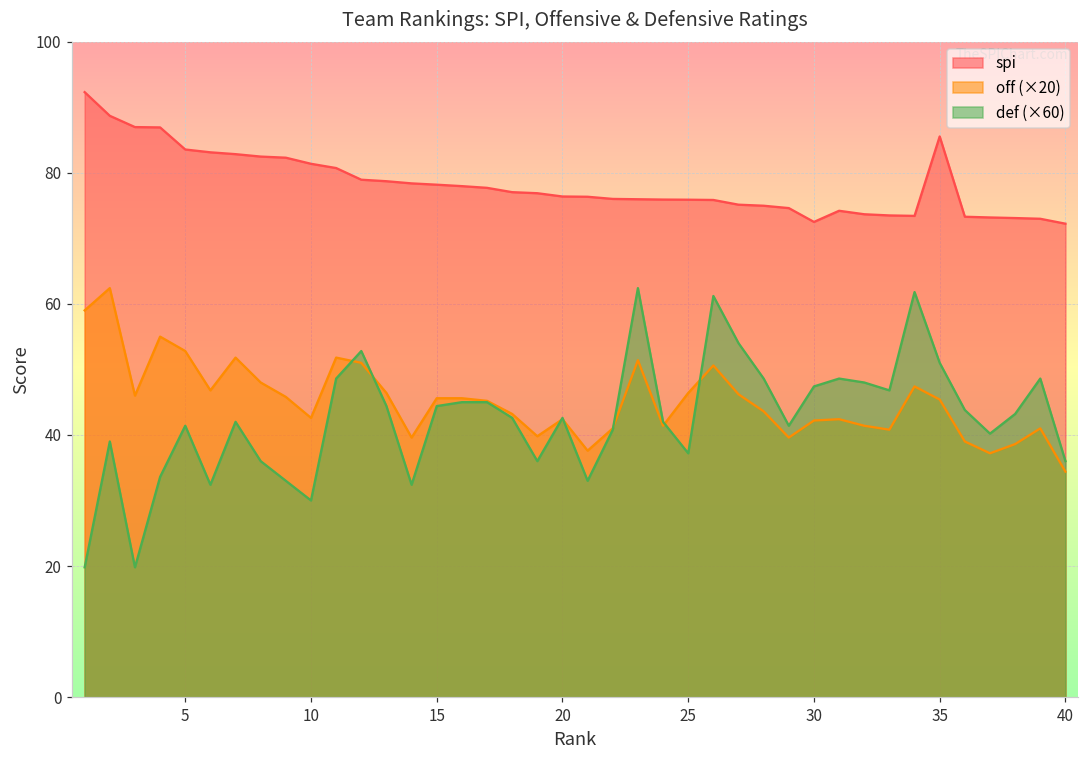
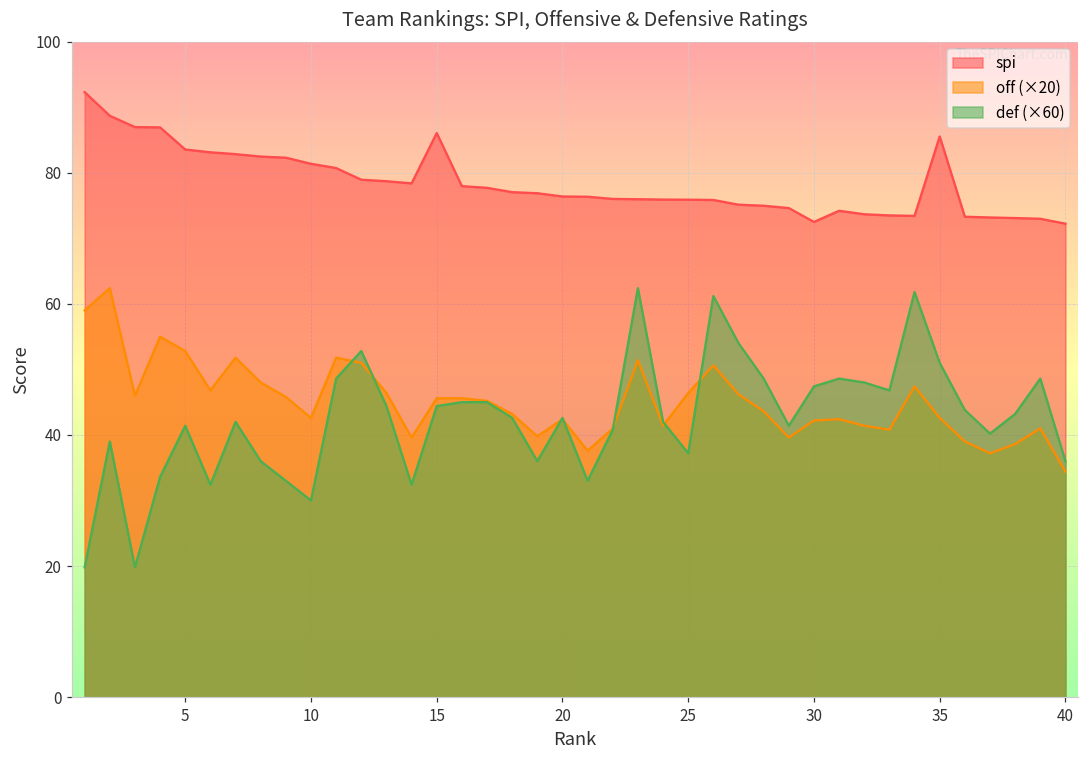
spi, 15: 78 -> 86
off (×20), 35: 45 -> 43
